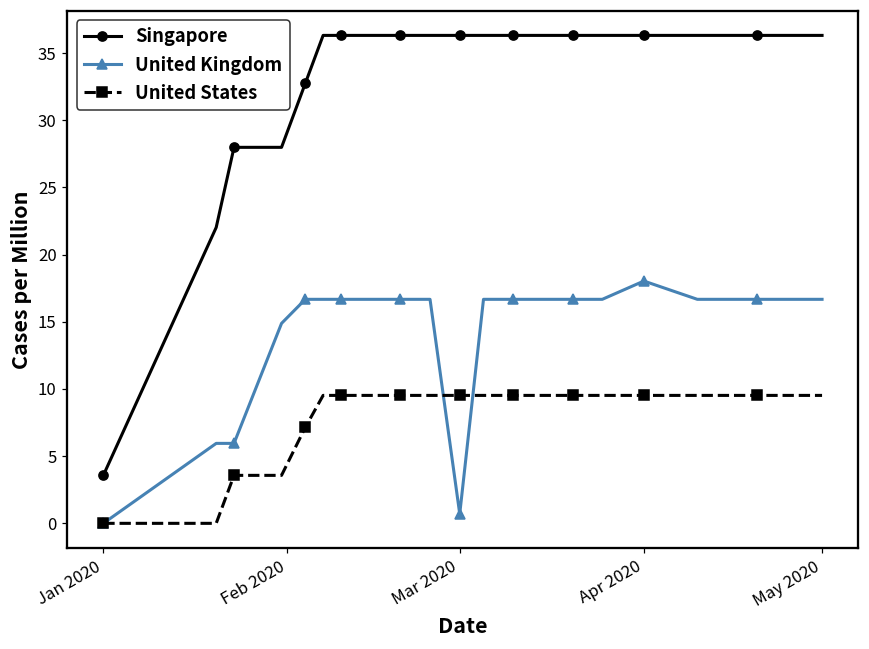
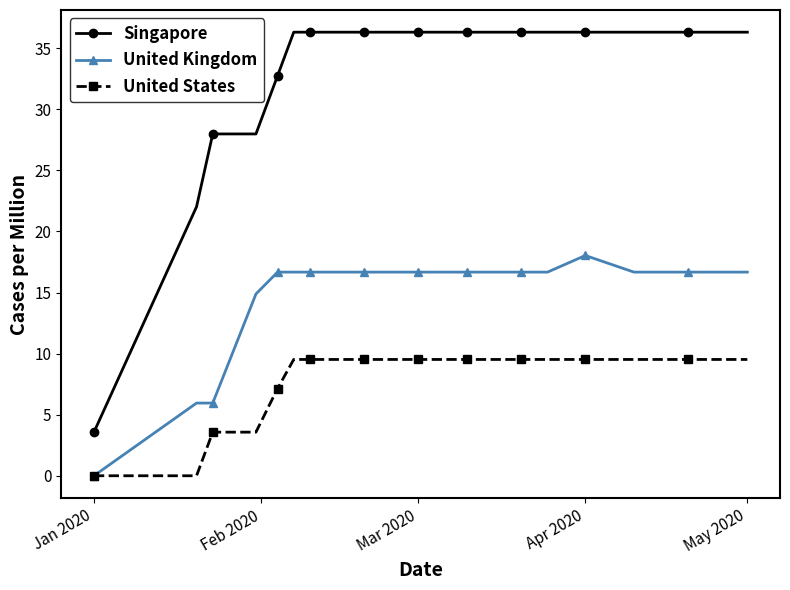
United Kingdom, Mar 2020: 0.7 -> 16.7
